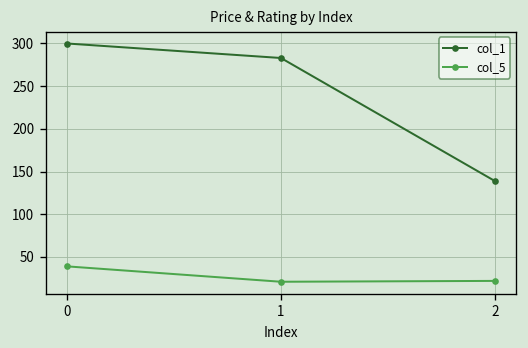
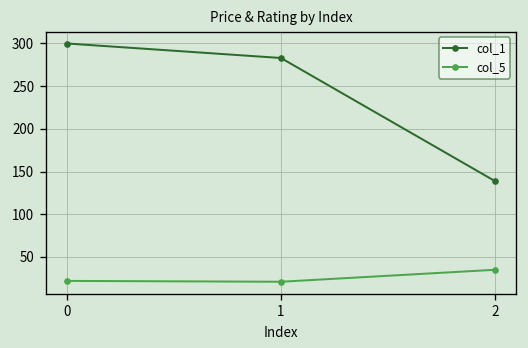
col_5, 0: 40 -> 20
col_5, 2: 20 -> 40
